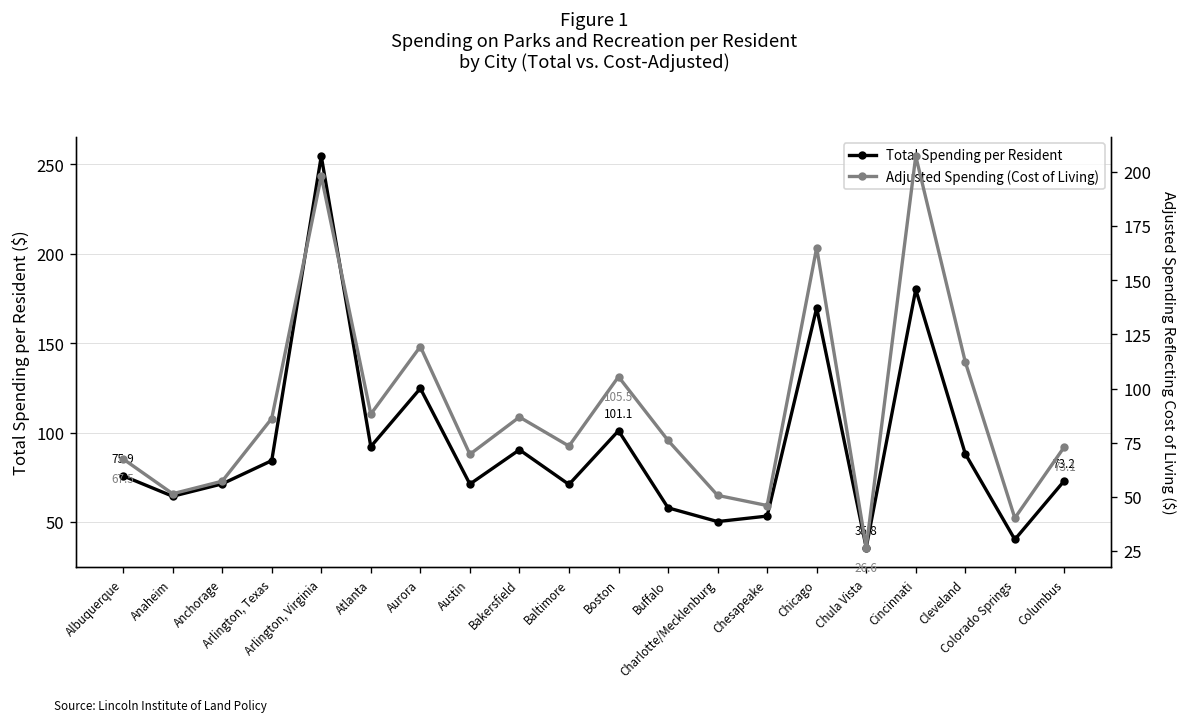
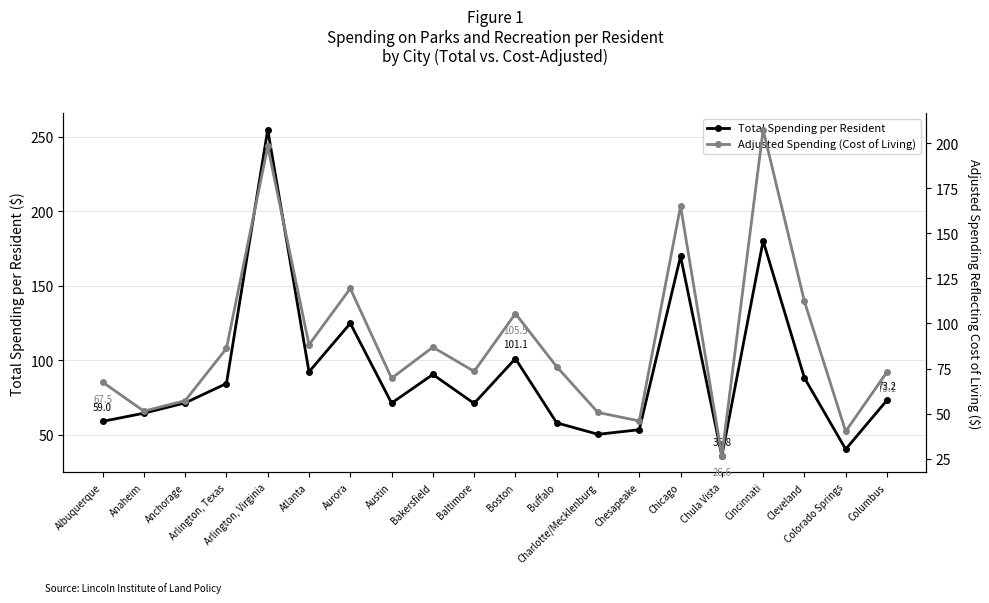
Total Spending per Resident, Albuquerque: 75.9 -> 59.0
